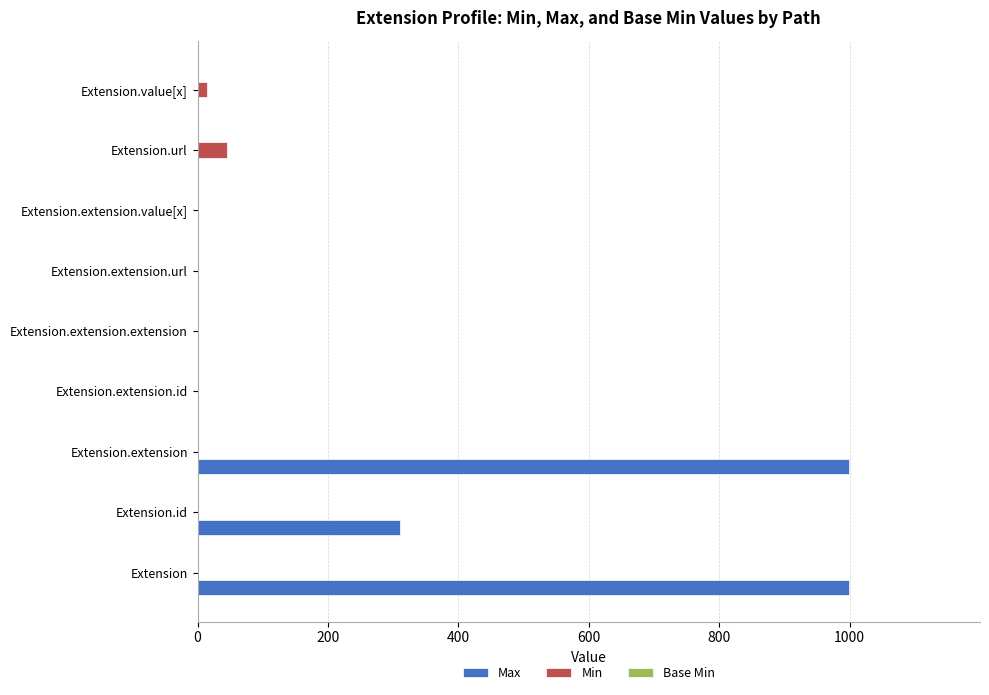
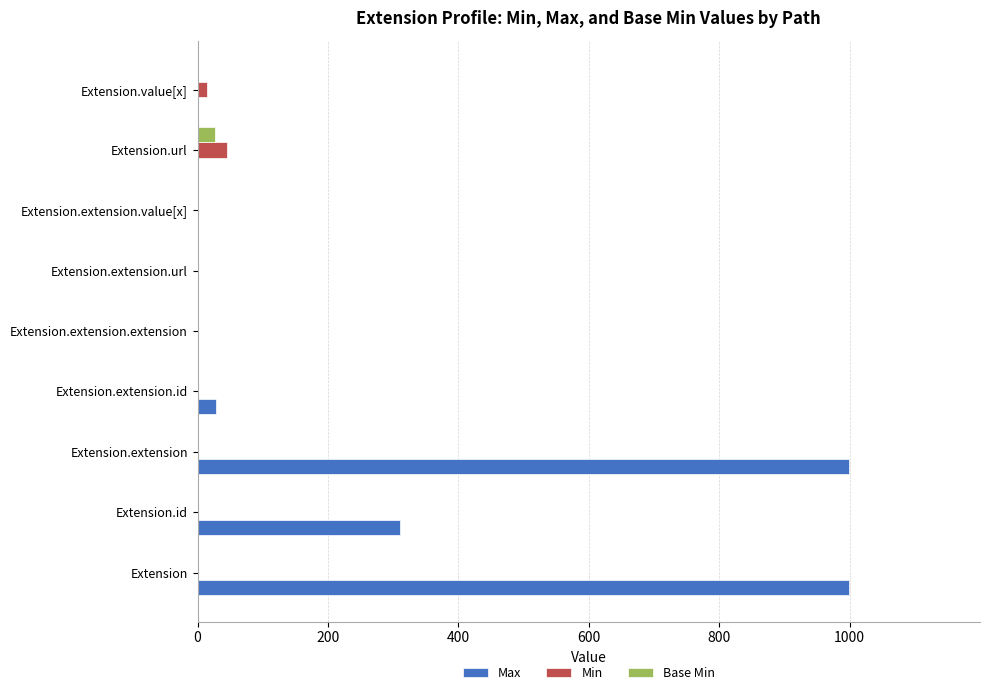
Base Min, Extension.url: 0 -> 30
Max, Extension.extension.id: 0 -> 30
